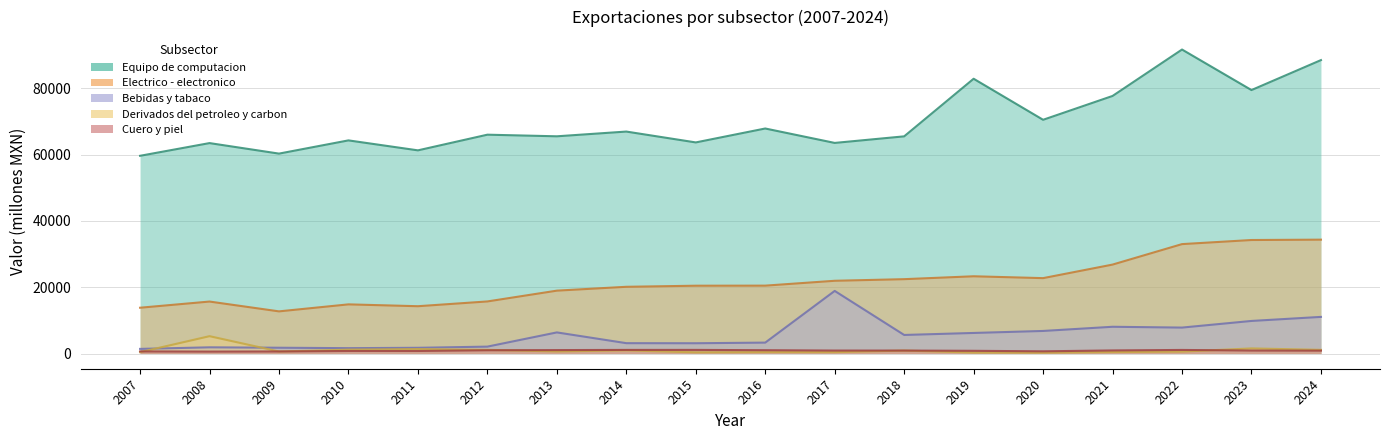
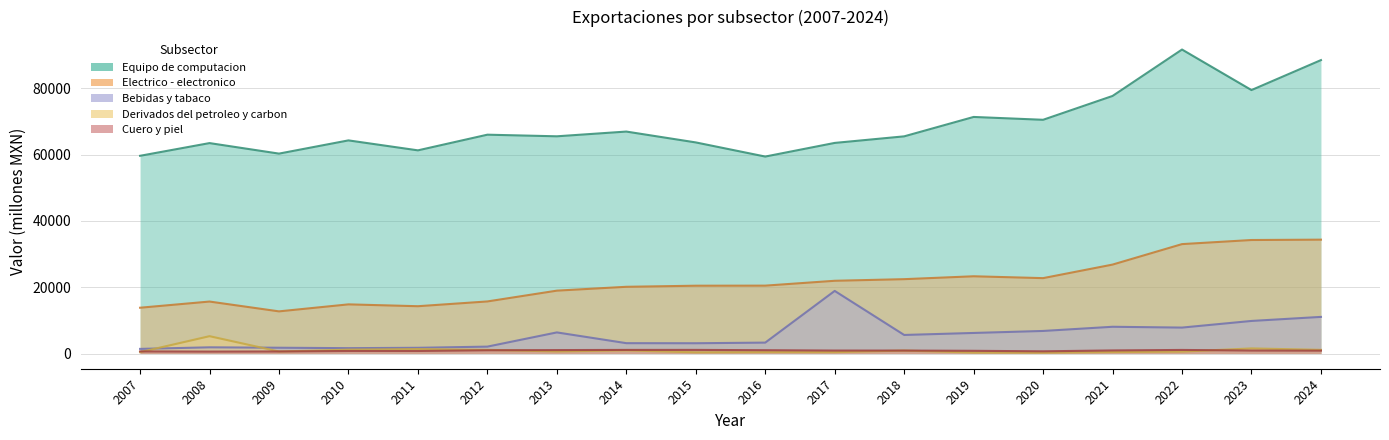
Equipo de computacion, 2016: 68000 -> 59000
Equipo de computacion, 2019: 83000 -> 71000
